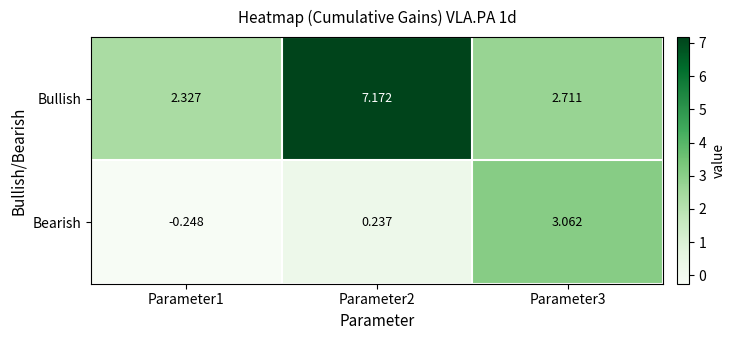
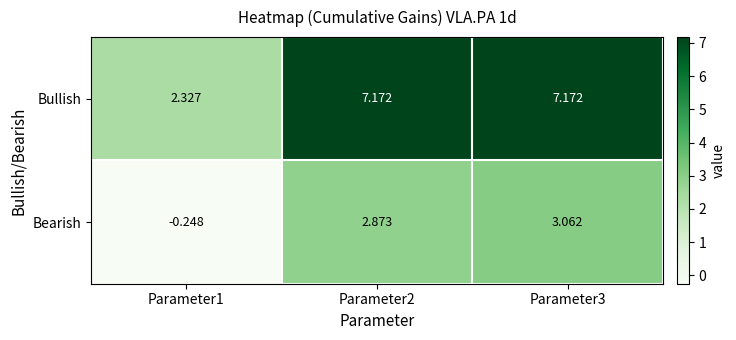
Bullish, Parameter3: 2.711 -> 7.172
Bearish, Parameter2: 0.237 -> 2.873
